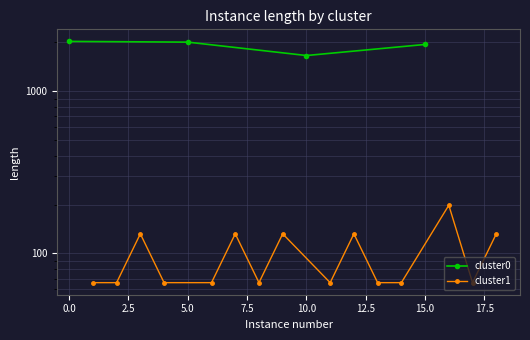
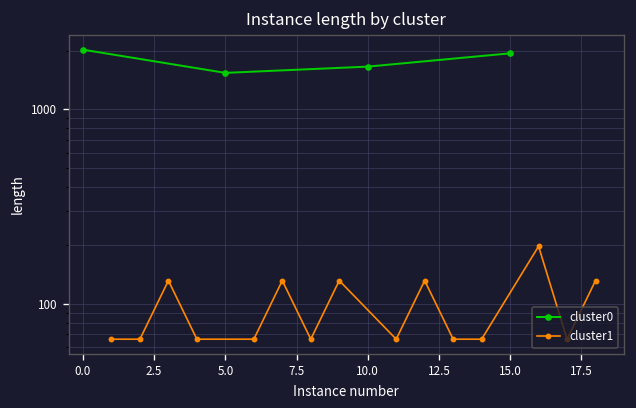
cluster0, 5.0: 2000 -> 1500
